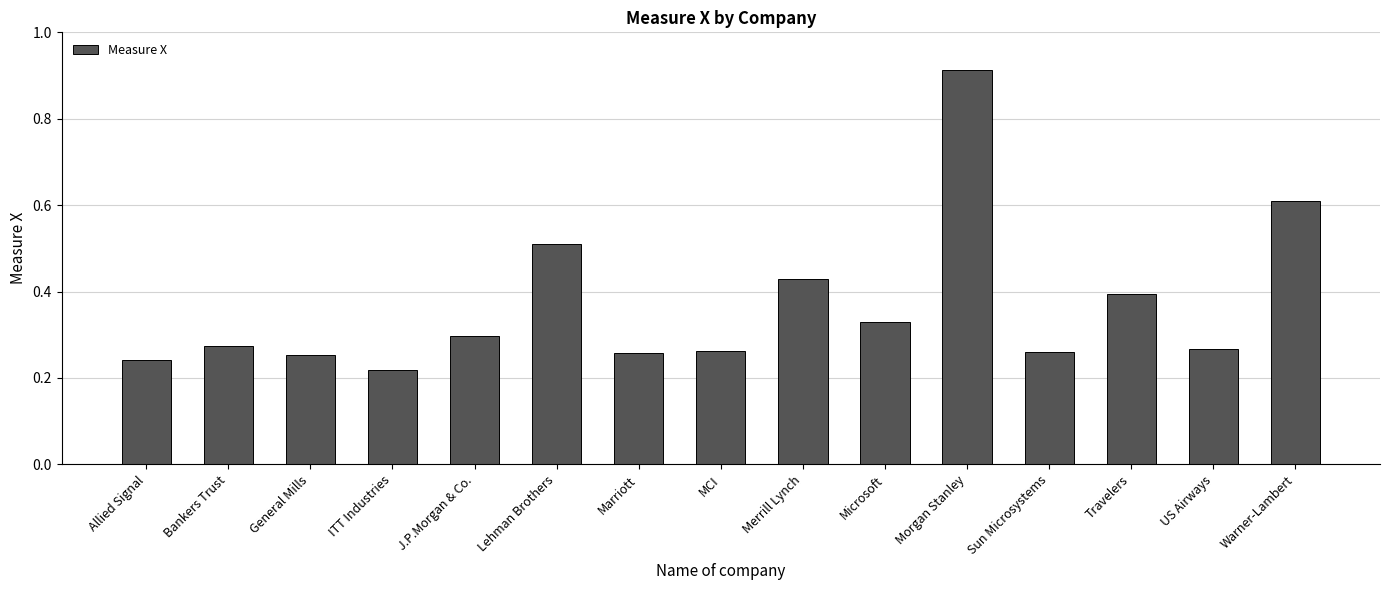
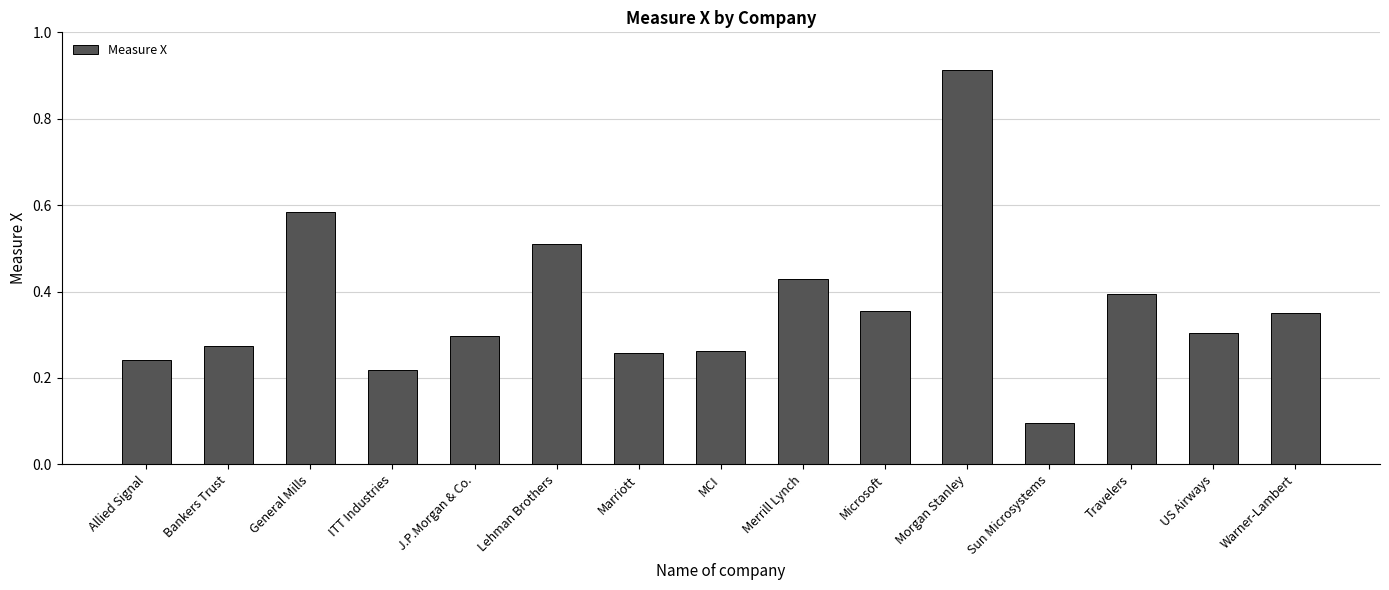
General Mills: 0.25 -> 0.58
Microsoft: 0.33 -> 0.35
Sun Microsystems: 0.26 -> 0.10
US Airways: 0.27 -> 0.30
Warner-Lambert: 0.61 -> 0.35
